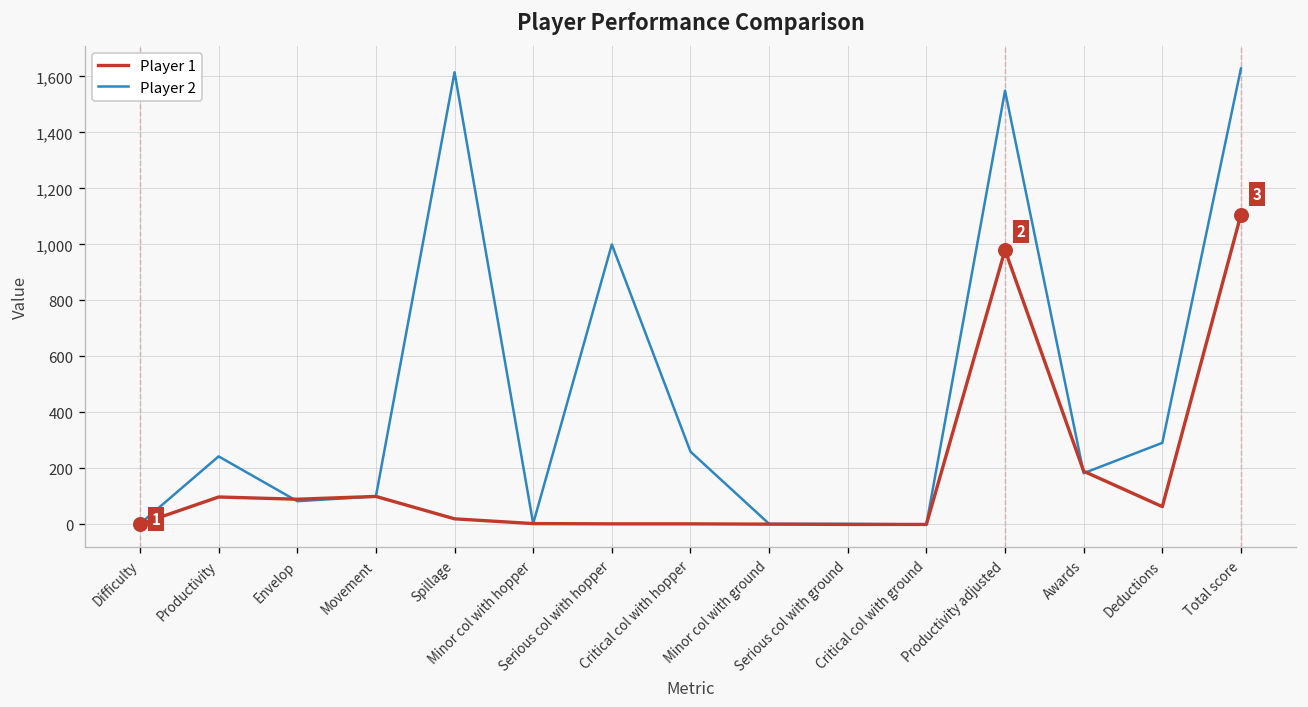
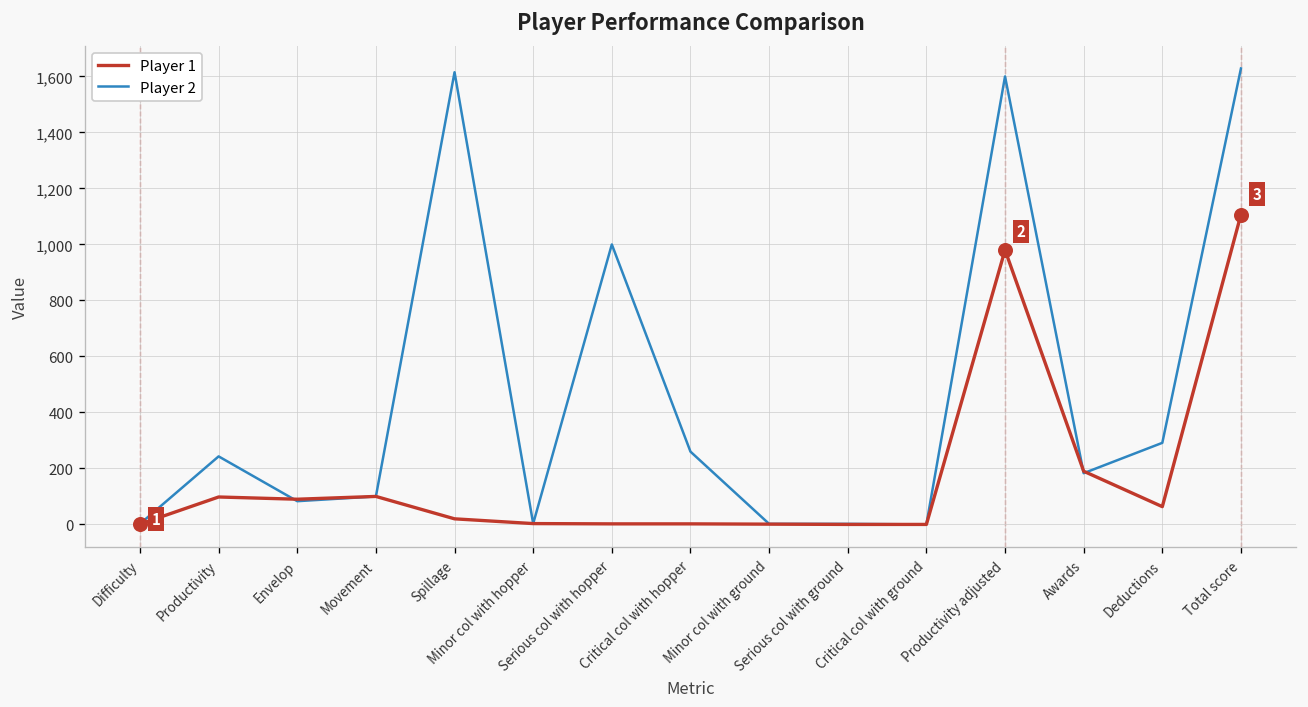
Player 2, Productivity adjusted: 1,550 -> 1,600
